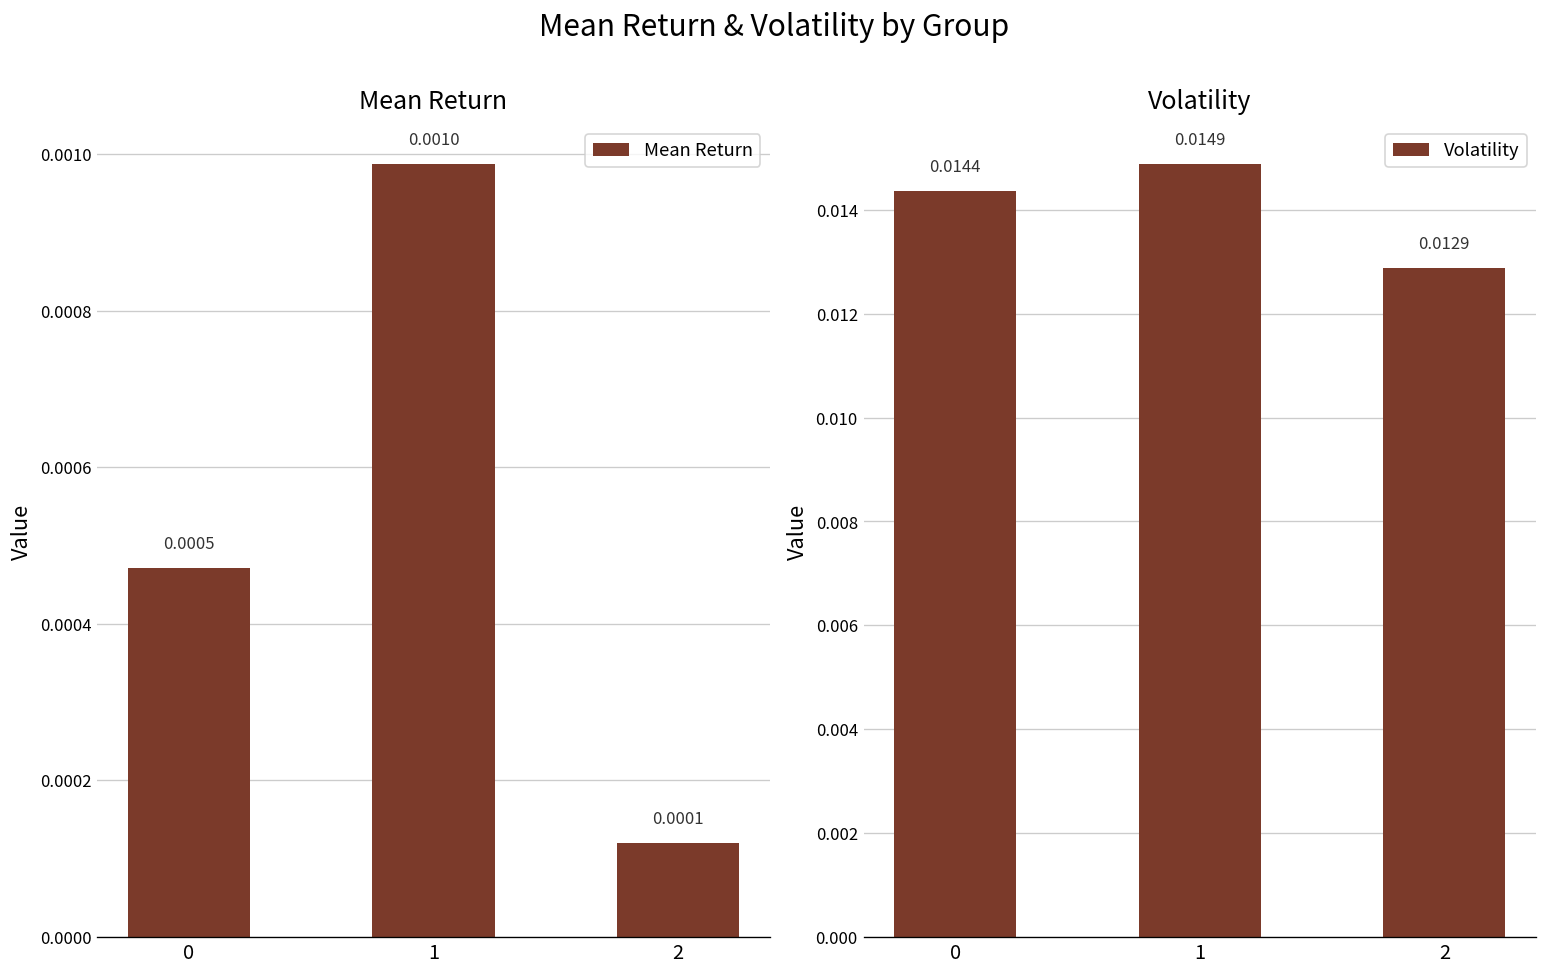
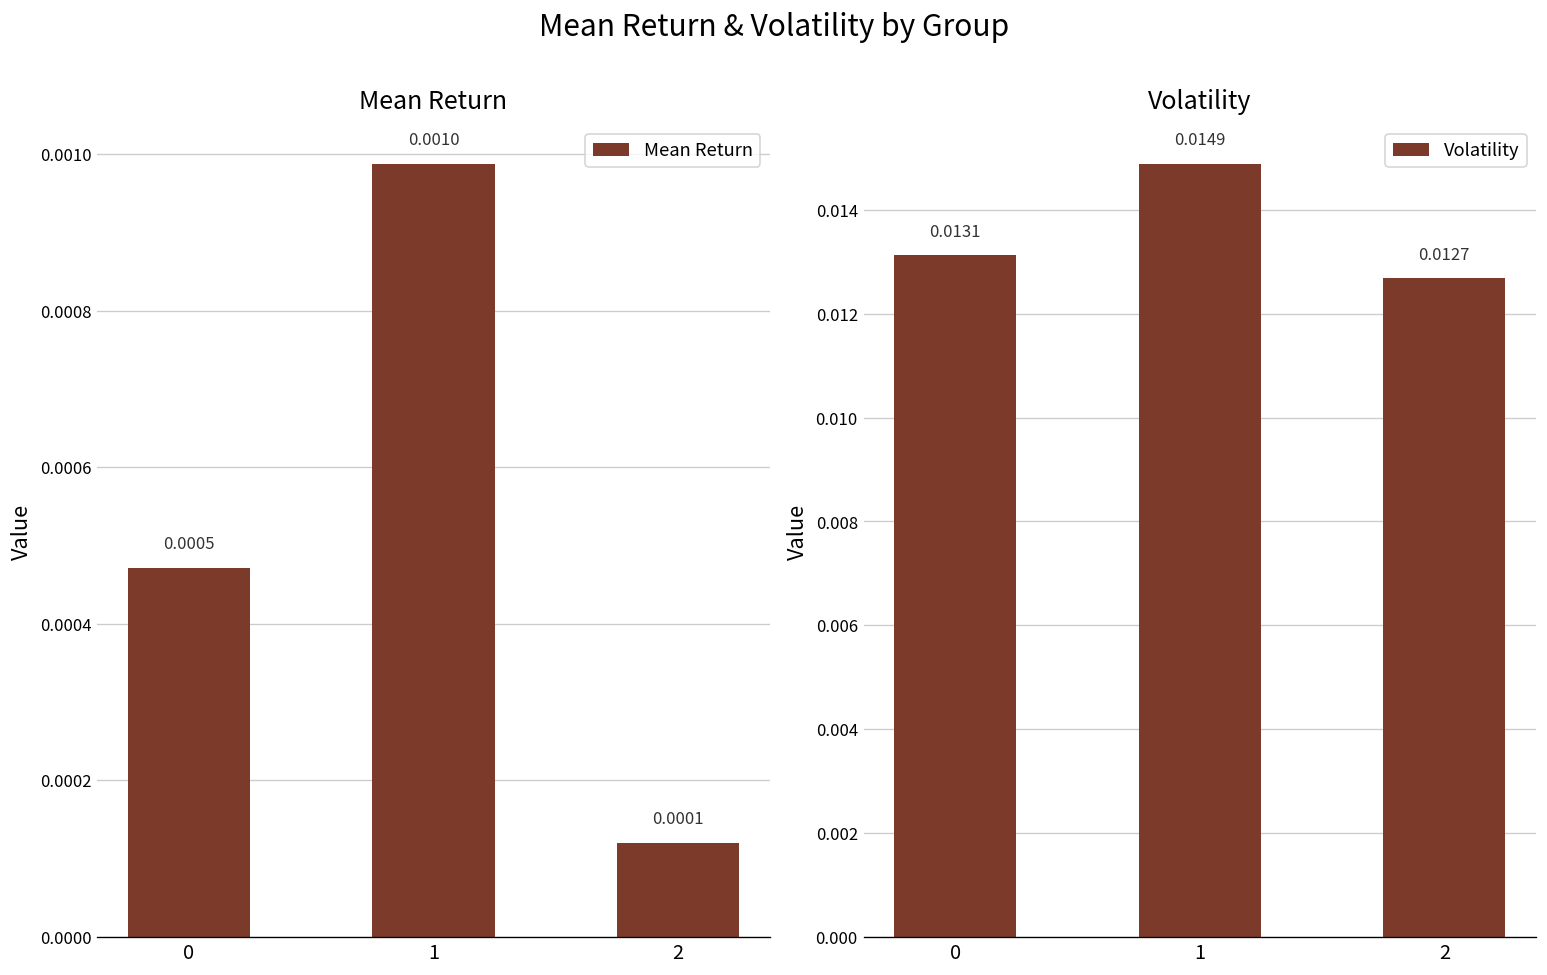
Volatility, 0: 0.0144 -> 0.0131
Volatility, 2: 0.0129 -> 0.0127
